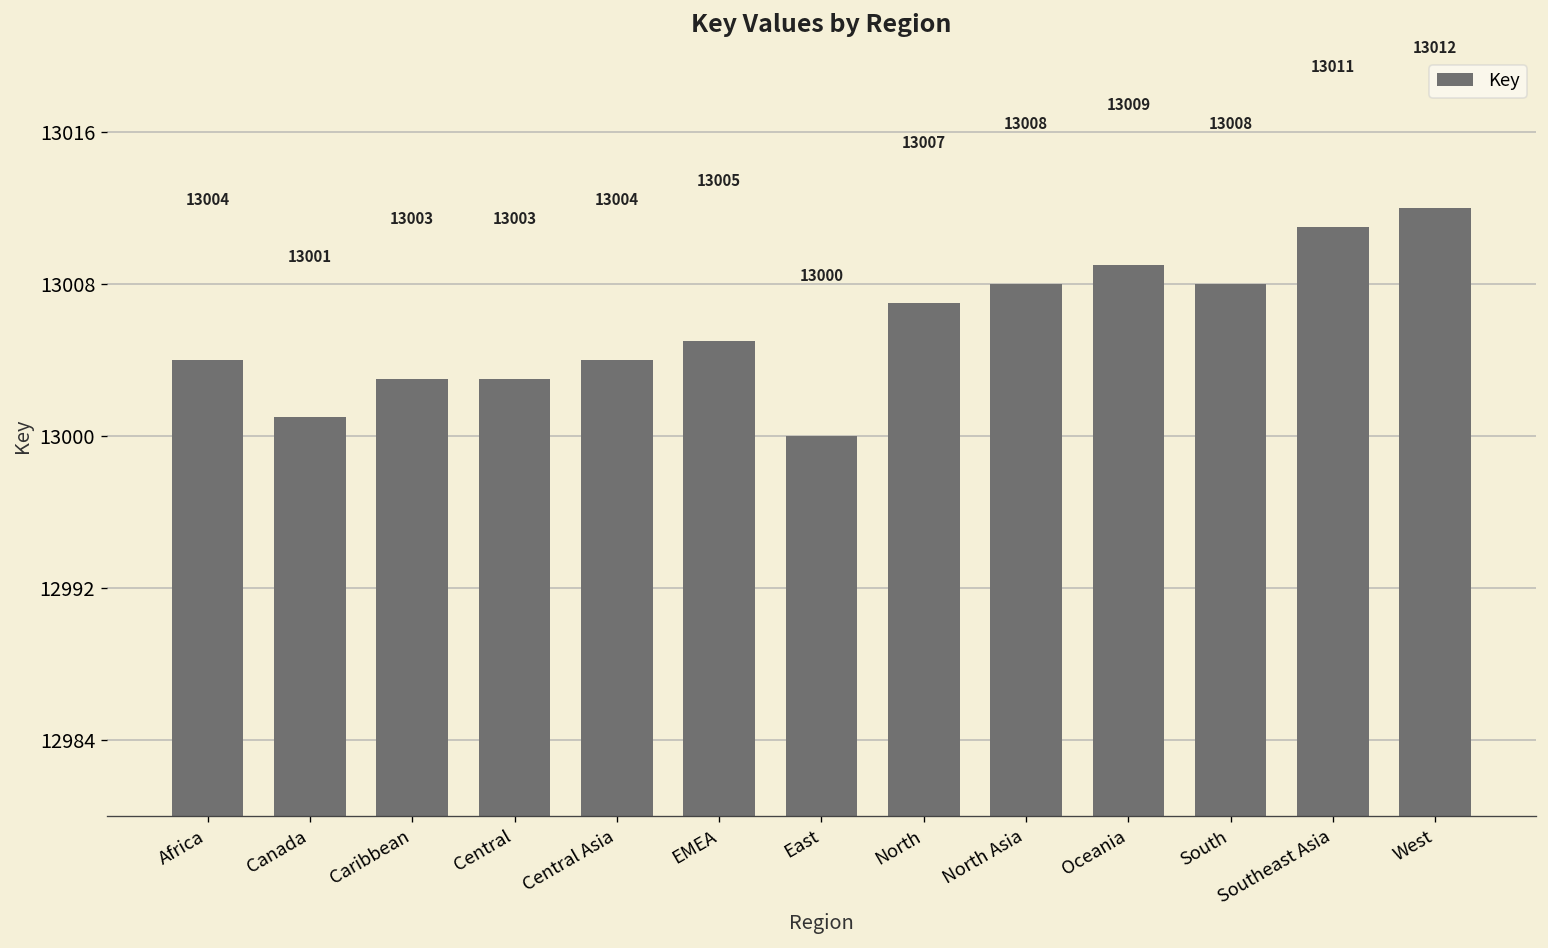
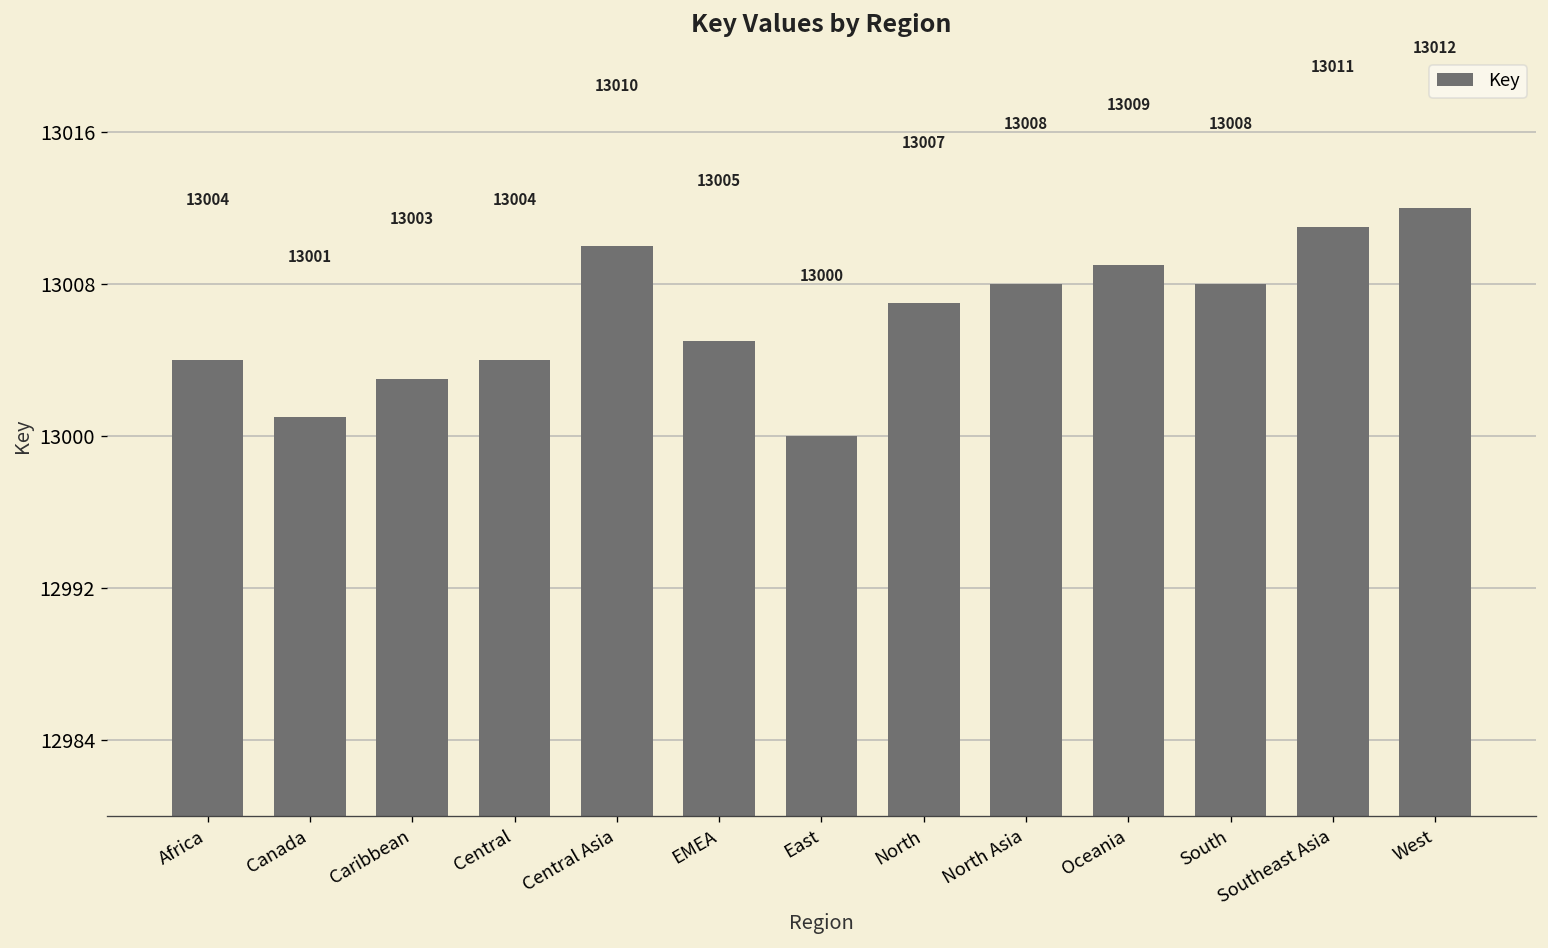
Central: 13003 -> 13004
Central Asia: 13004 -> 13010
